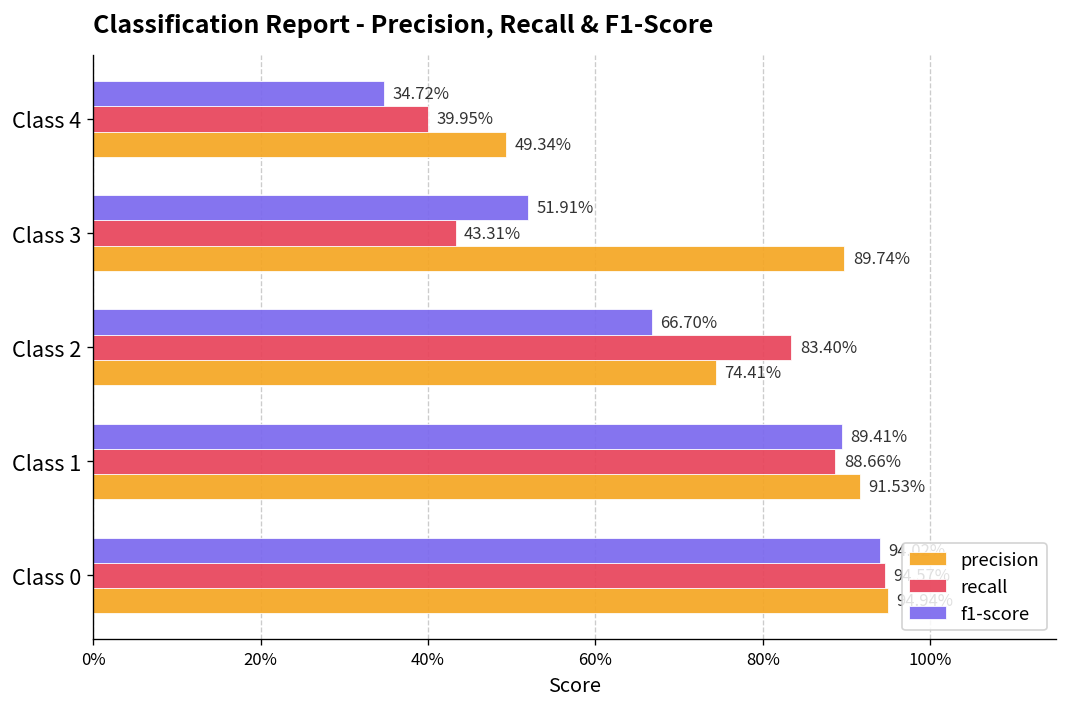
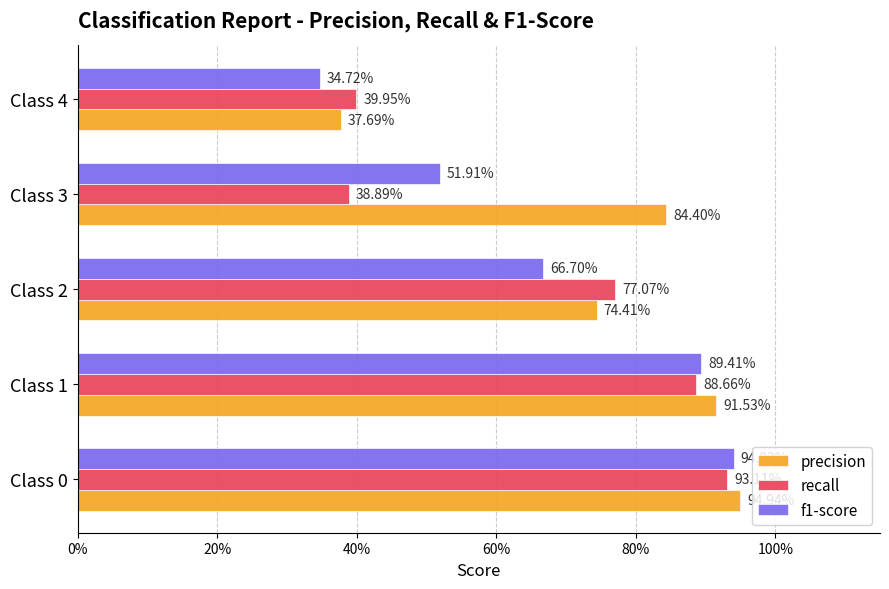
precision, Class 4: 49.34% -> 37.69%
recall, Class 3: 43.31% -> 38.89%
precision, Class 3: 89.74% -> 84.40%
recall, Class 2: 83.40% -> 77.07%
recall, Class 0: 95% -> 93%
